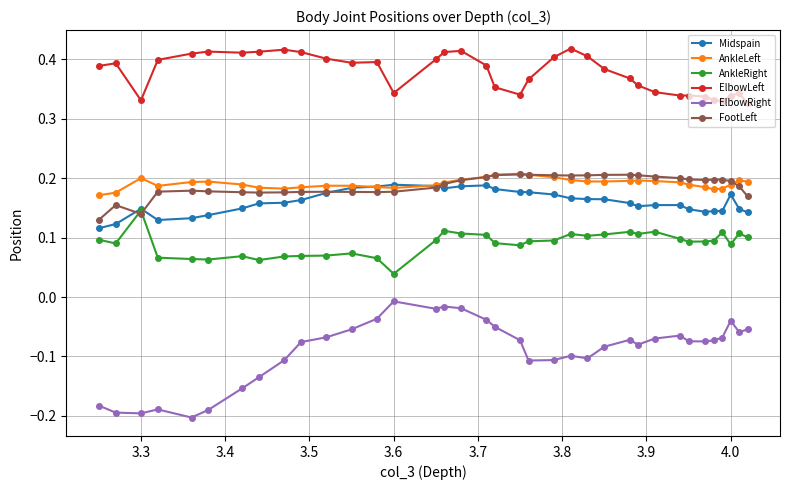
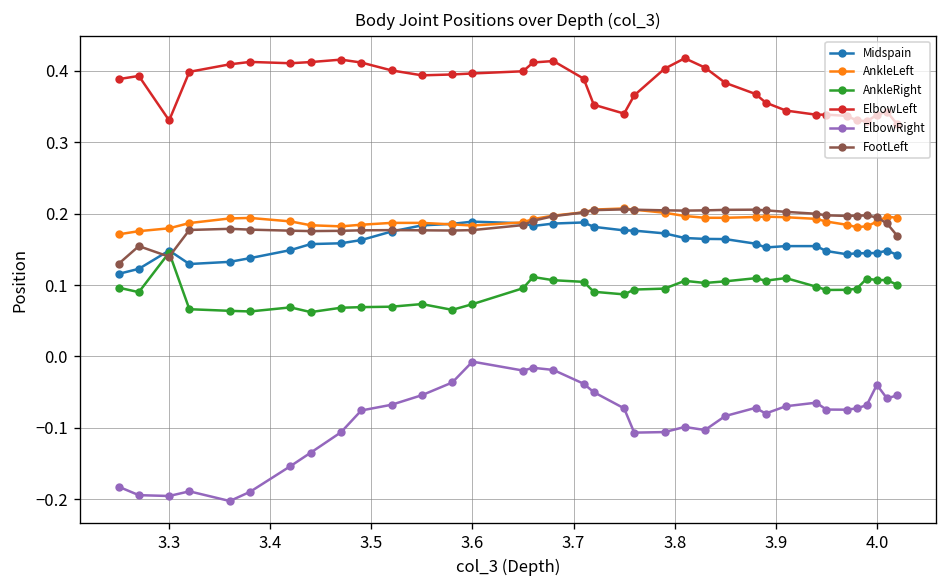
AnkleLeft, 3.3: 0.20 -> 0.18
AnkleRight, 3.6: 0.04 -> 0.07
ElbowLeft, 3.6: 0.34 -> 0.40
Midspain, 4.0: 0.17 -> 0.14
AnkleRight, 4.0: 0.09 -> 0.11
